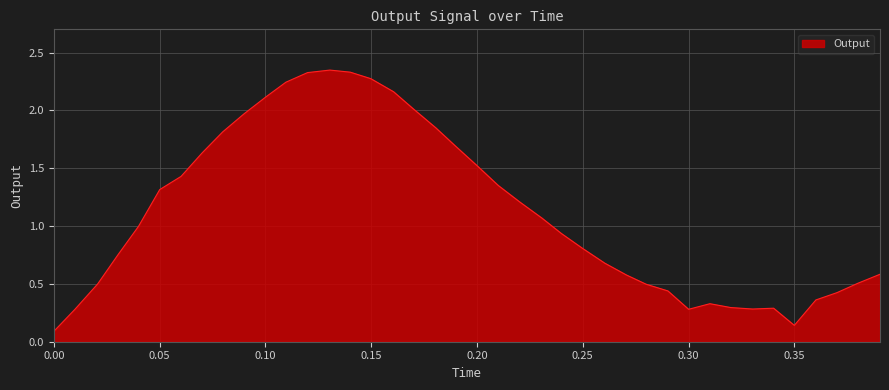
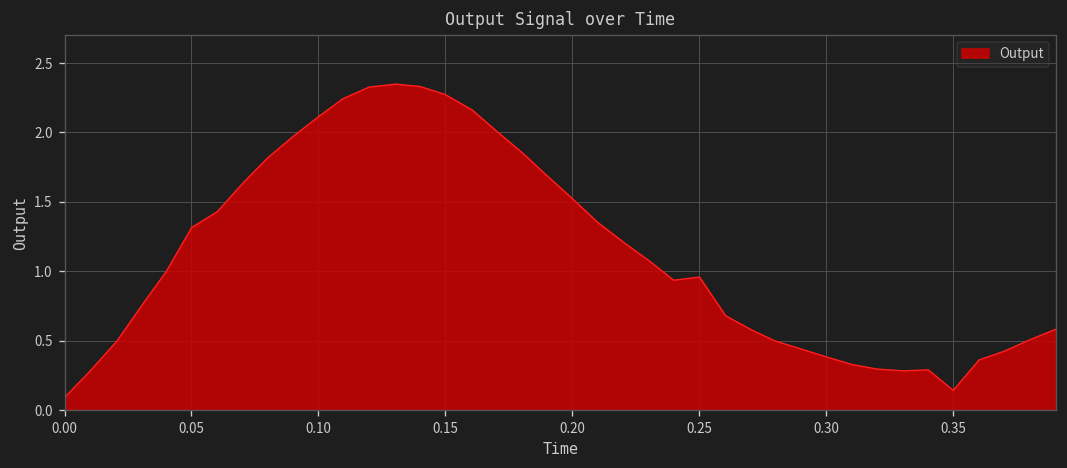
0.25: 0.81 -> 0.96
0.30: 0.28 -> 0.38
